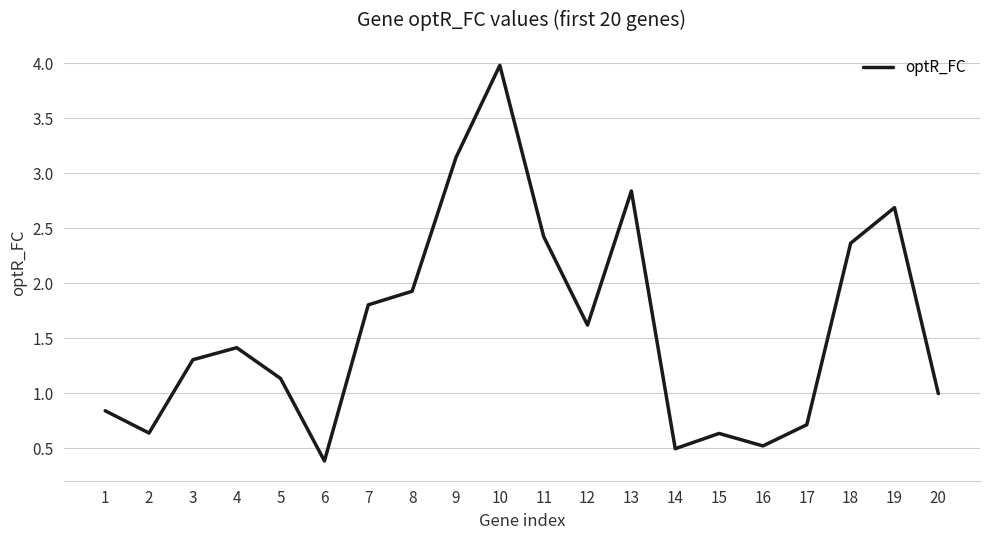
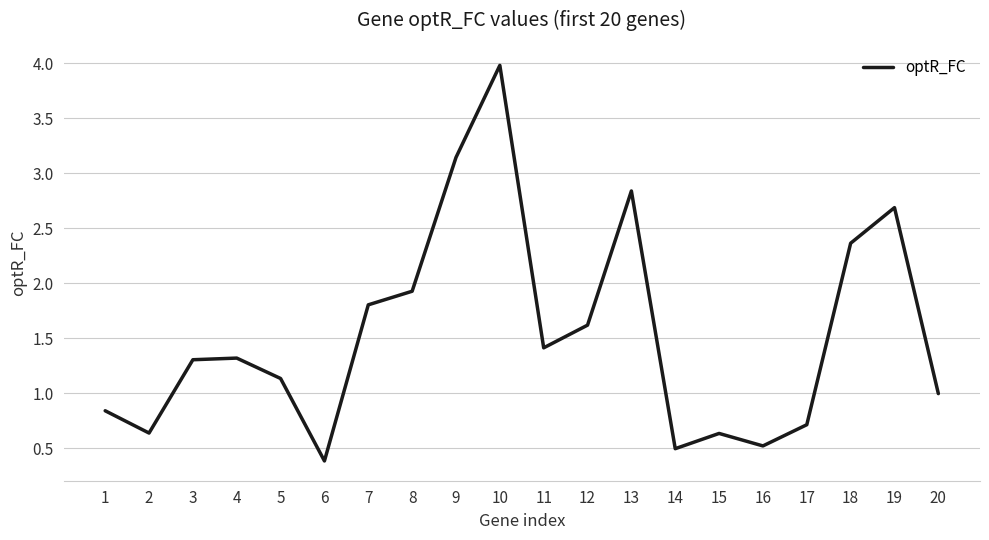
4: 1.41 -> 1.32
11: 2.42 -> 1.41
